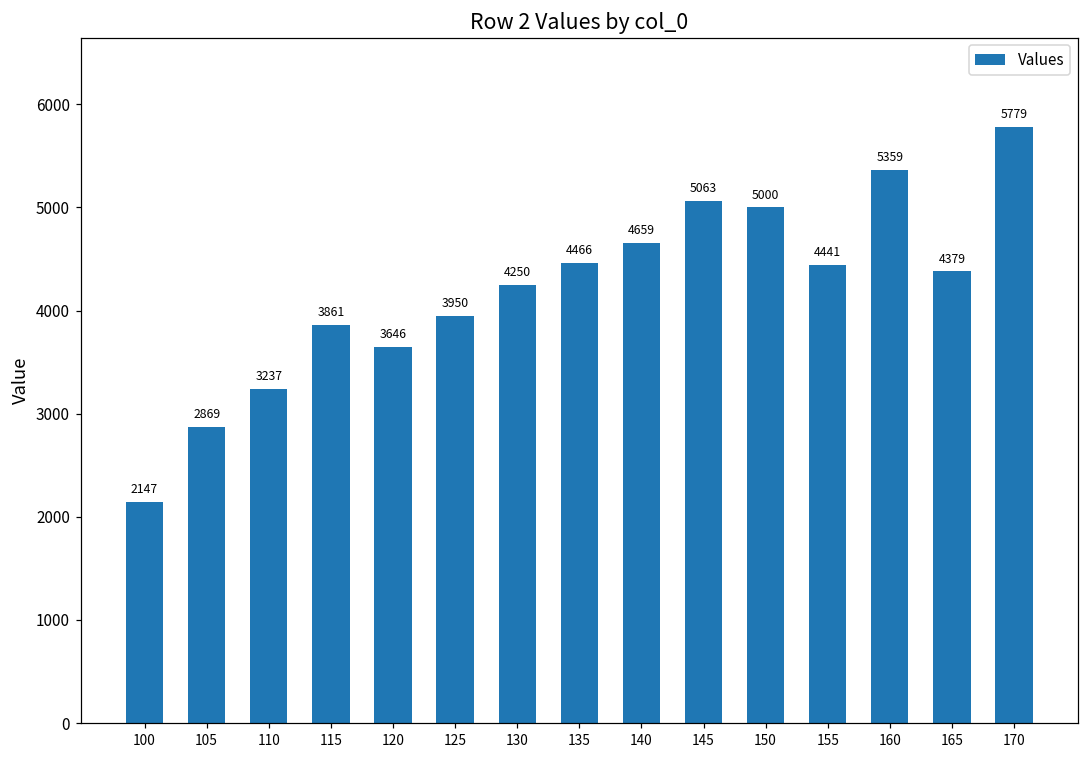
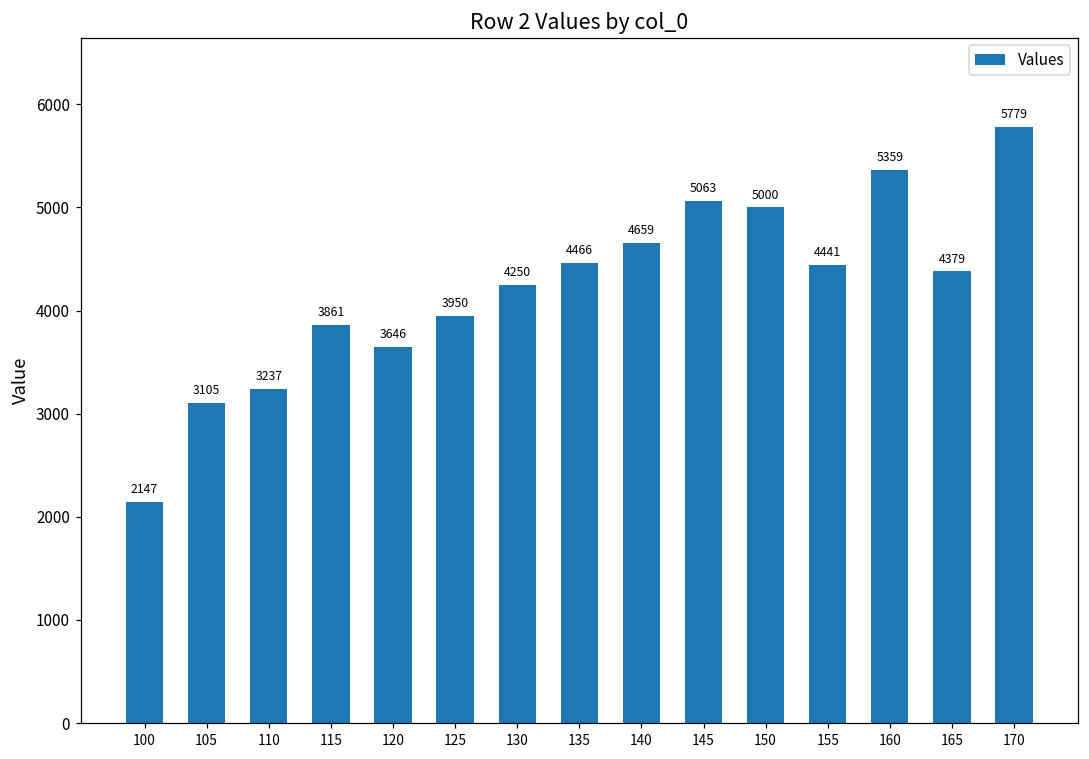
105: 2869 -> 3105
